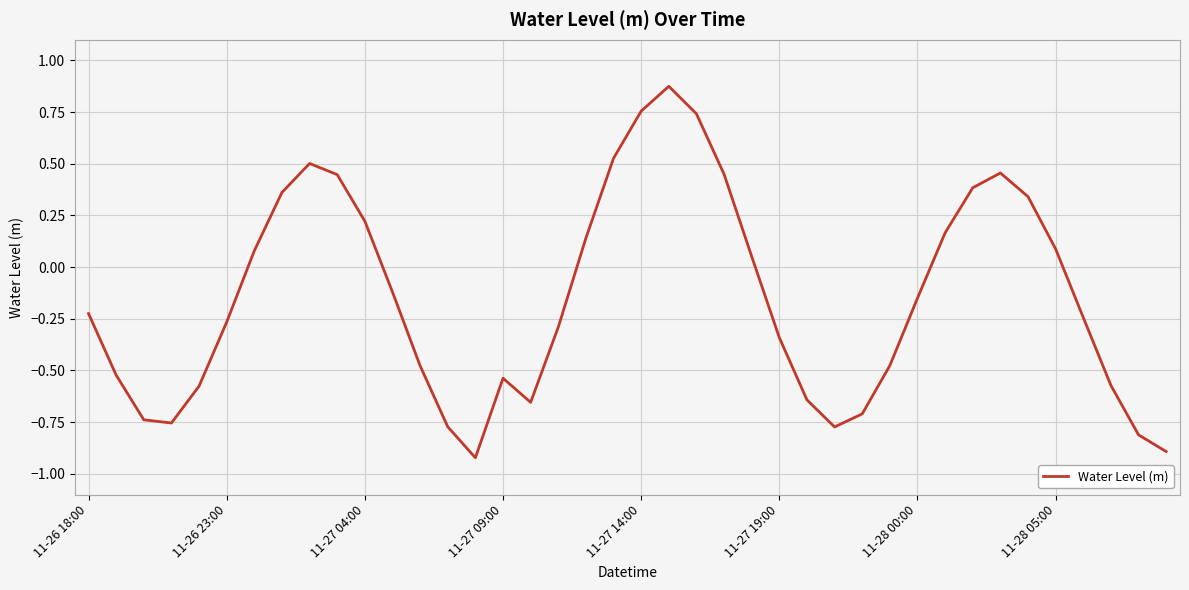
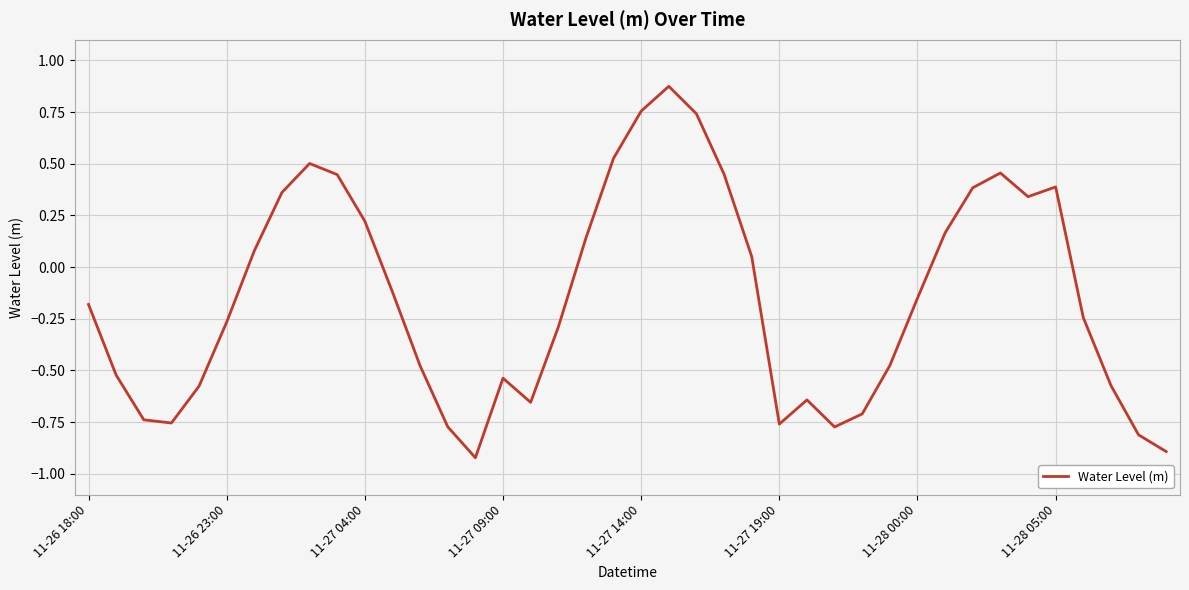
11-26 18:00: -0.22 -> -0.18
11-27 19:00: -0.34 -> -0.76
11-28 05:00: 0.09 -> 0.39
